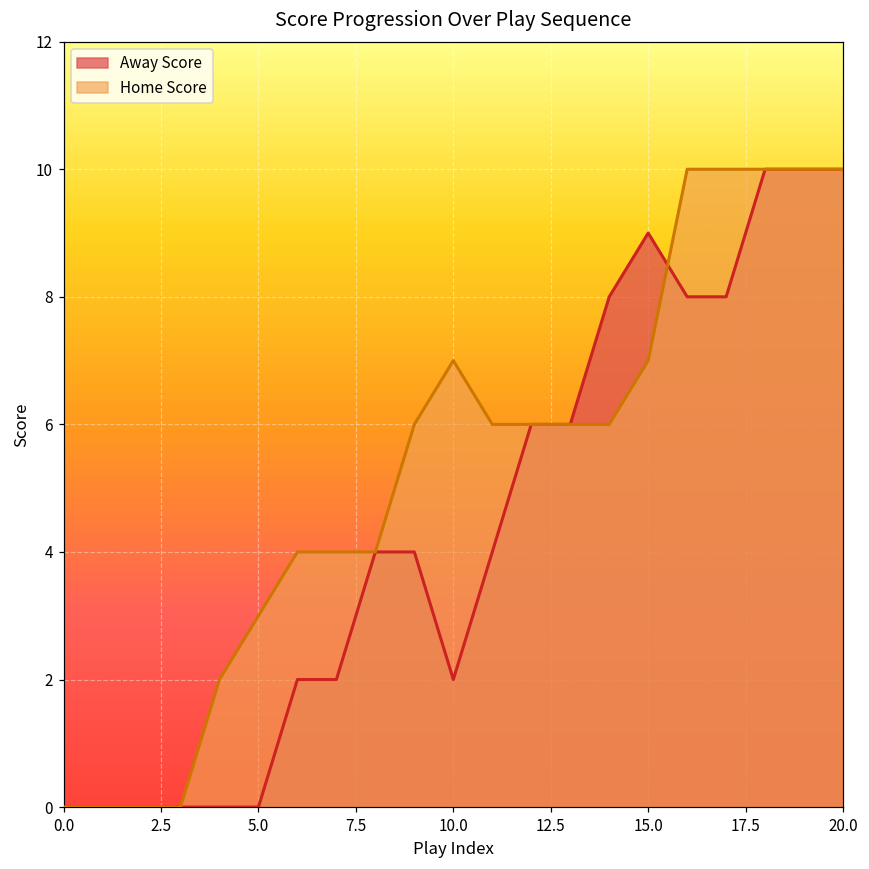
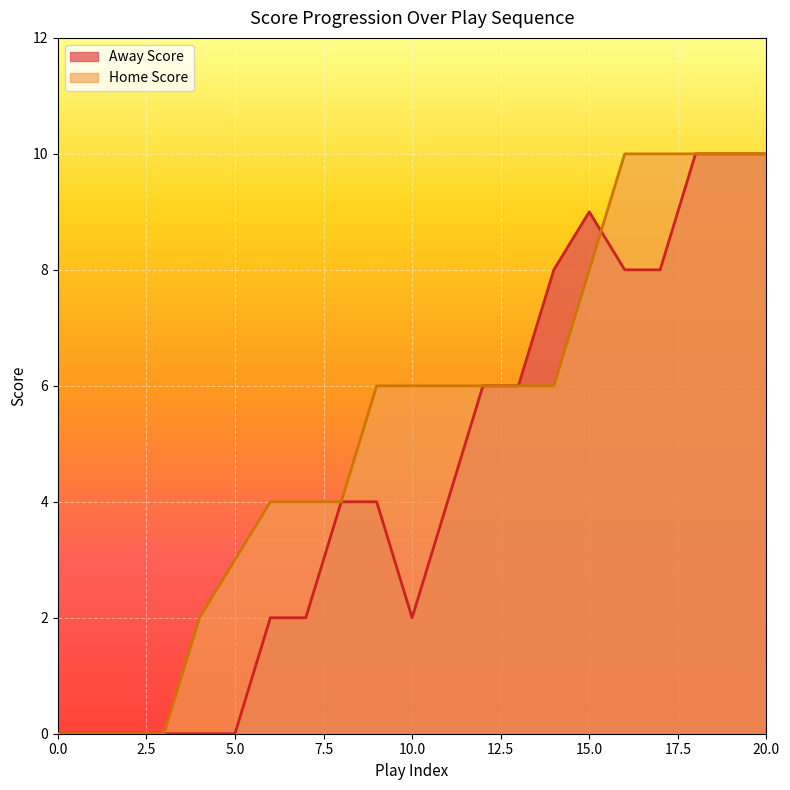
Home Score, 10.0: 7 -> 6
Home Score, 15.0: 7 -> 8
